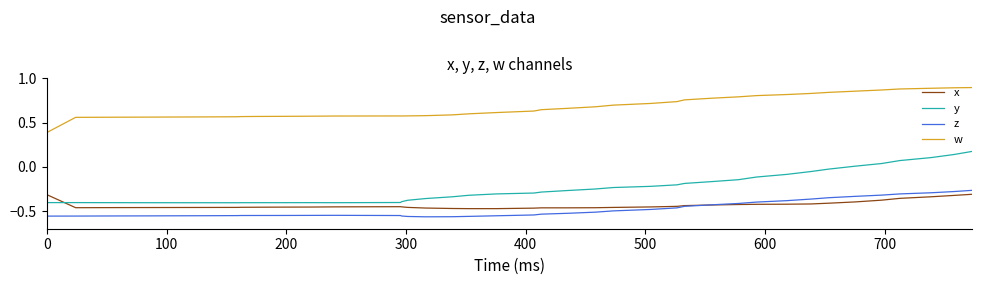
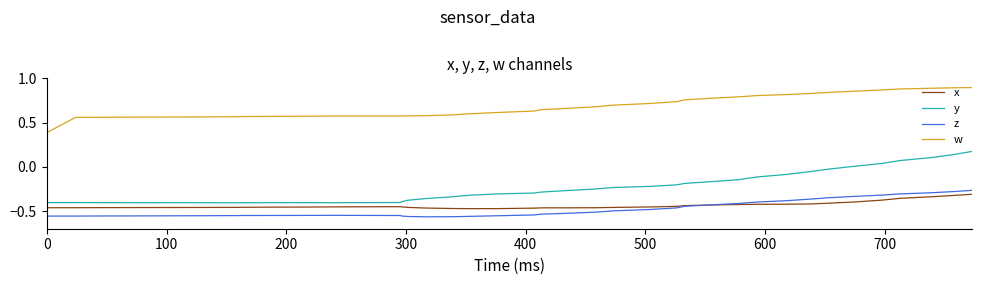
x, 0: -0.3 -> -0.5
